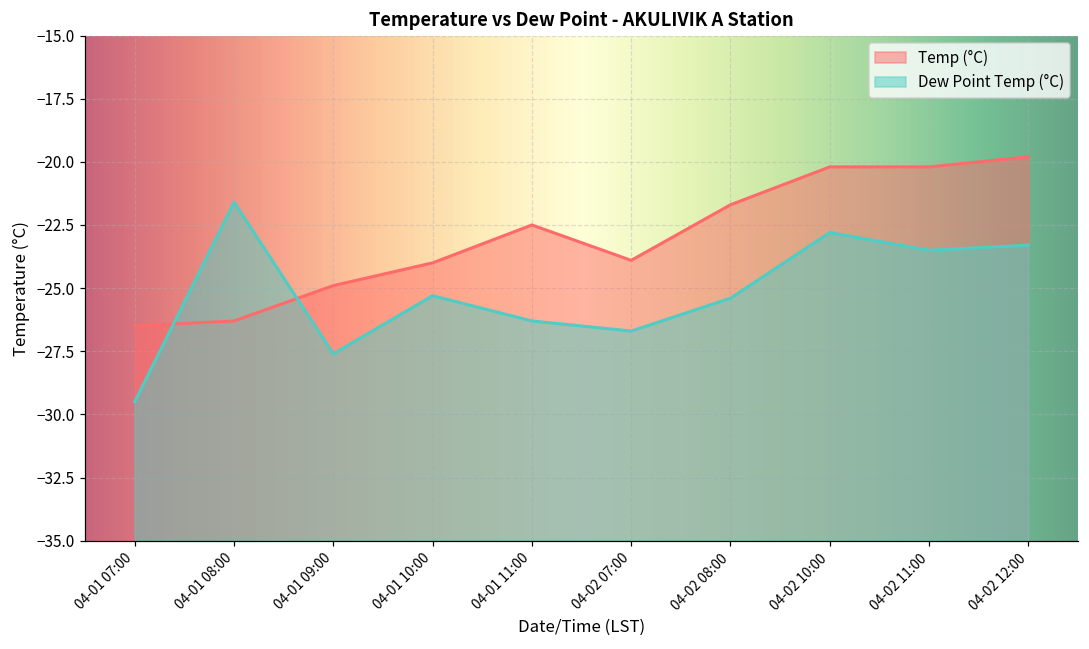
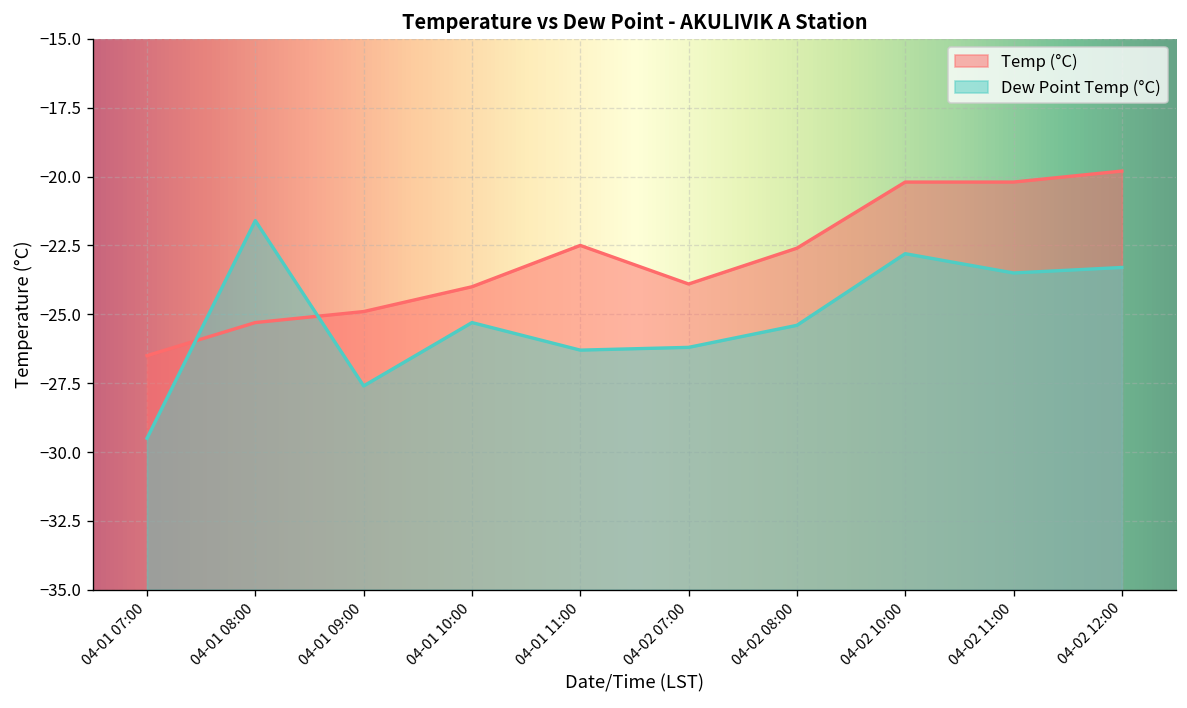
Temp (°C), 04-01 08:00: -26.3 -> -25.3
Dew Point Temp (°C), 04-02 07:00: -26.7 -> -26.2
Temp (°C), 04-02 08:00: -21.7 -> -22.6
